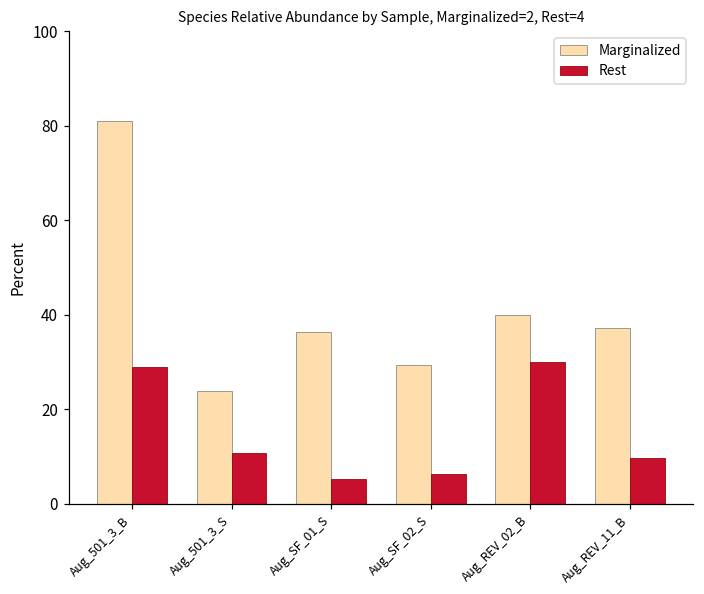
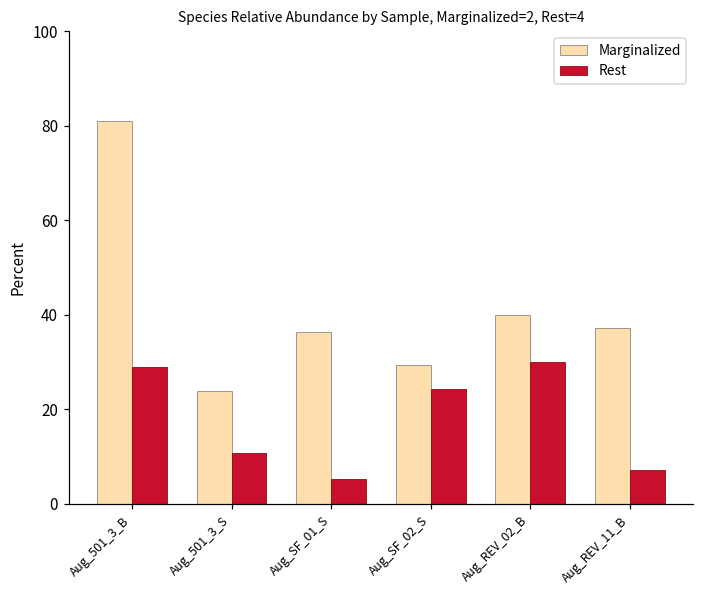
Rest, Aug_SF_02_S: 6 -> 24
Rest, Aug_REV_11_B: 10 -> 7
